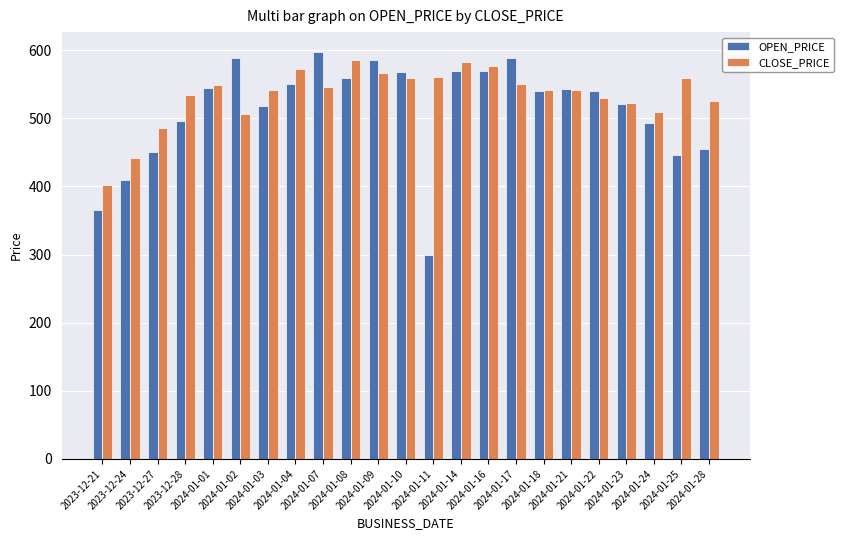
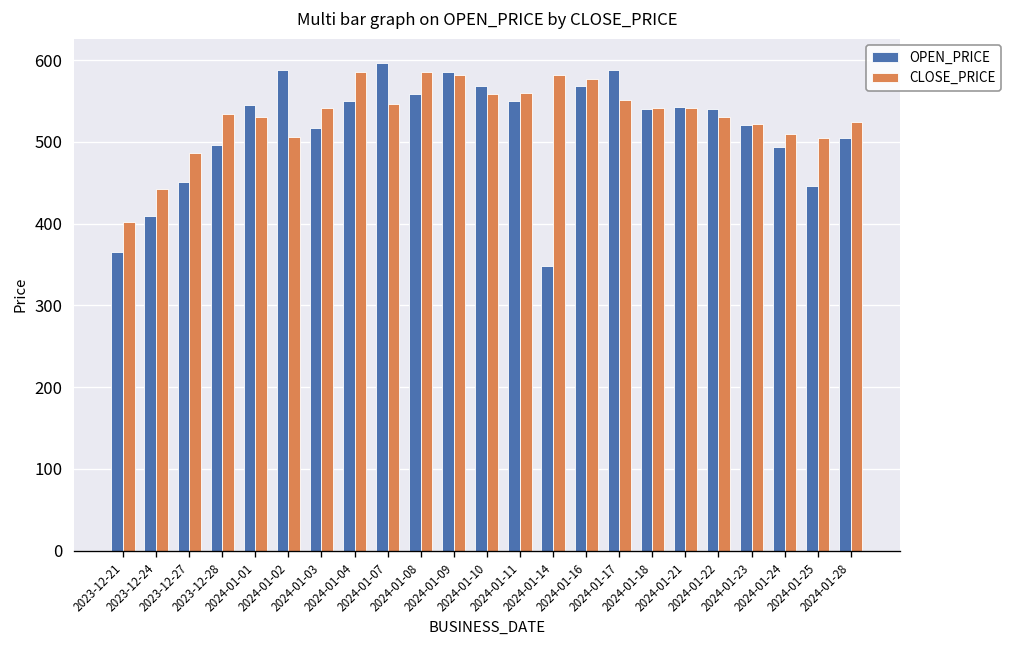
CLOSE_PRICE, 2024-01-01: 550 -> 530
CLOSE_PRICE, 2024-01-04: 570 -> 590
CLOSE_PRICE, 2024-01-09: 570 -> 580
OPEN_PRICE, 2024-01-11: 300 -> 550
OPEN_PRICE, 2024-01-14: 570 -> 350
CLOSE_PRICE, 2024-01-25: 560 -> 510
OPEN_PRICE, 2024-01-28: 460 -> 510
